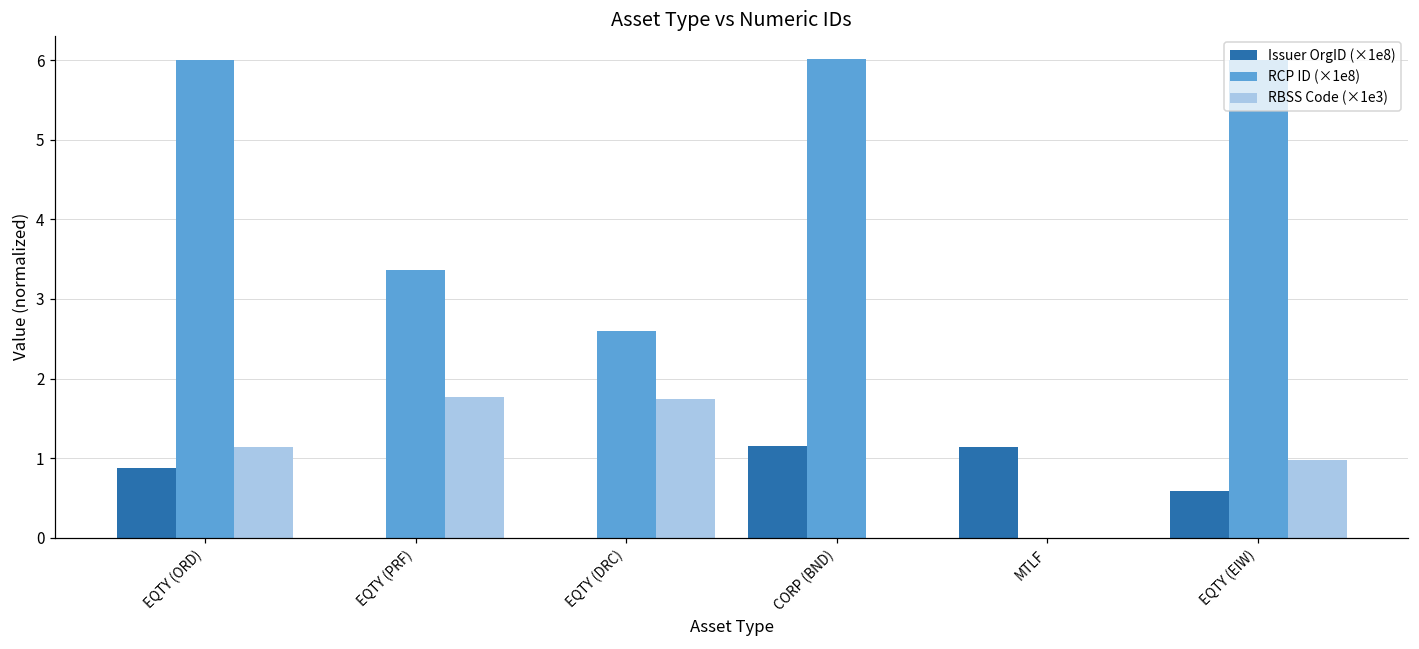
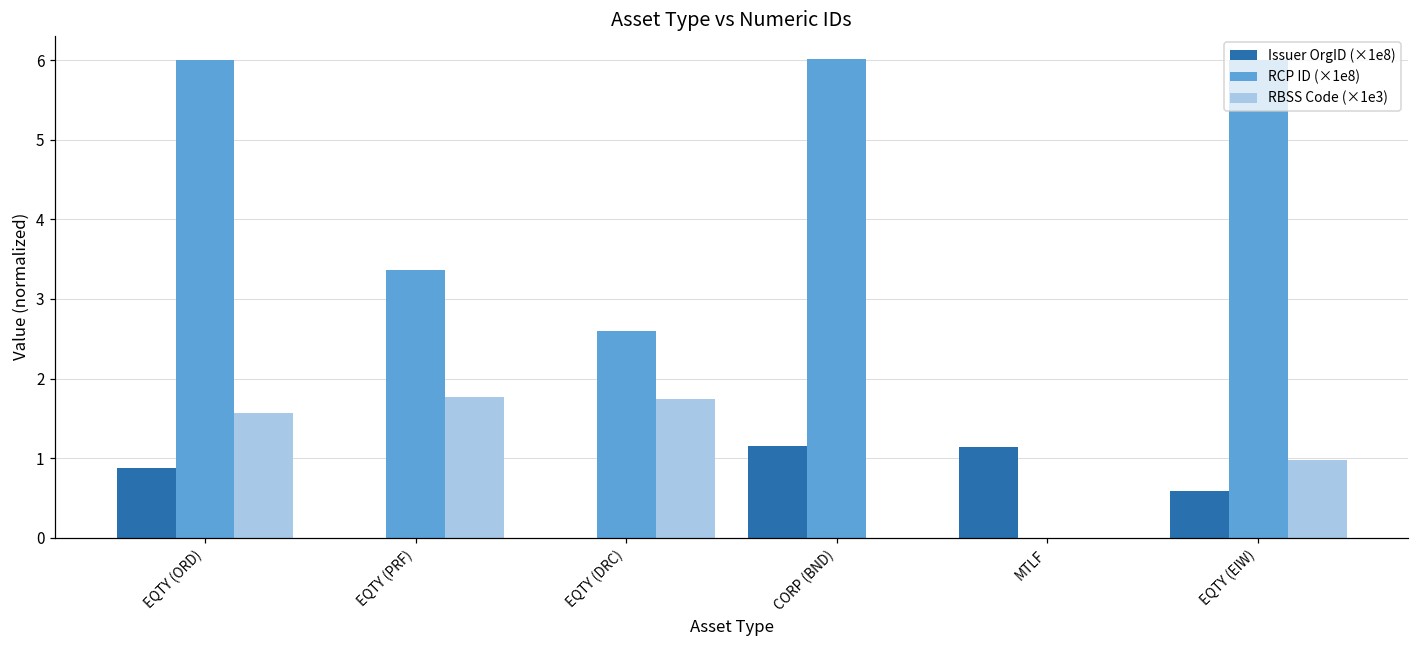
RBSS Code (×1e3), EQTY (ORD): 1.1 -> 1.6
